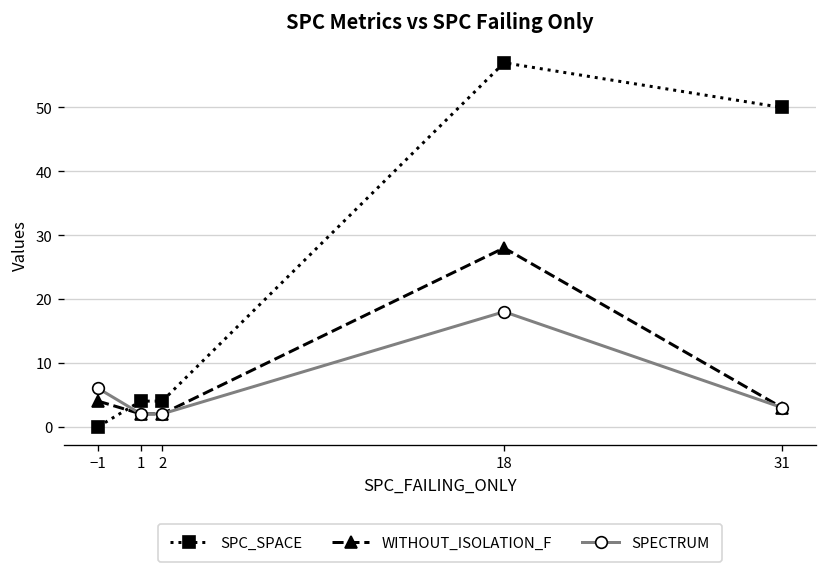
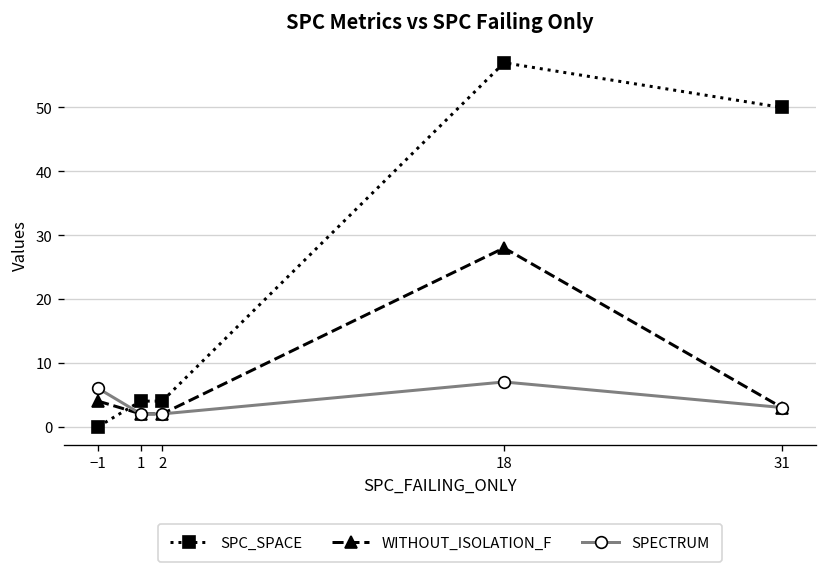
SPECTRUM, 18: 18 -> 7
